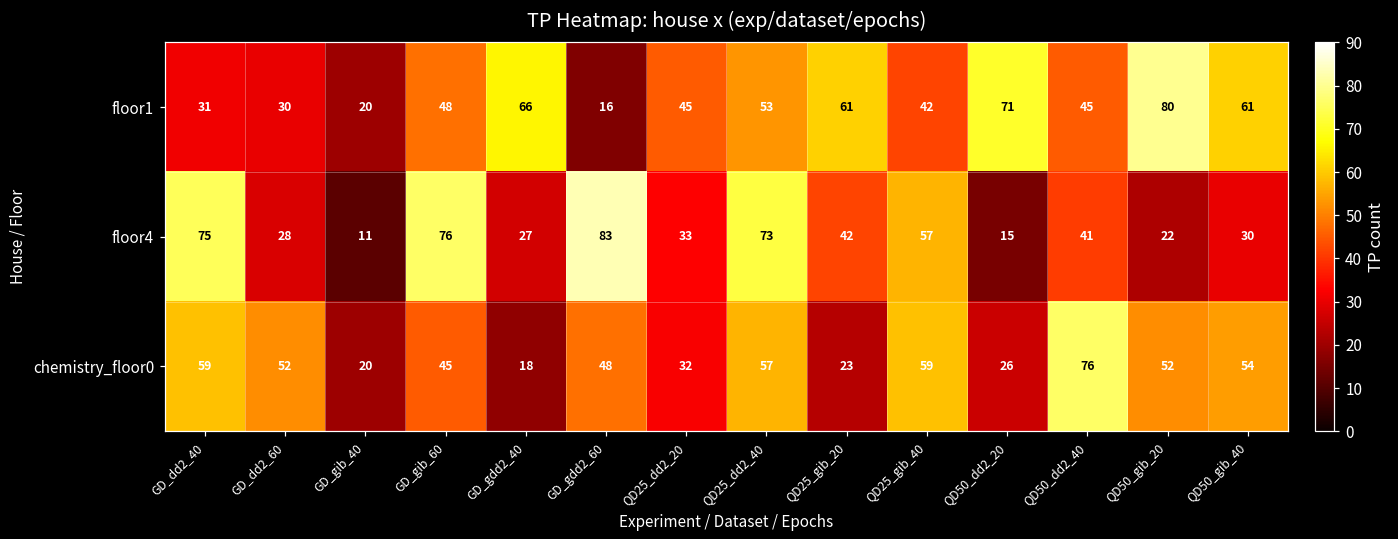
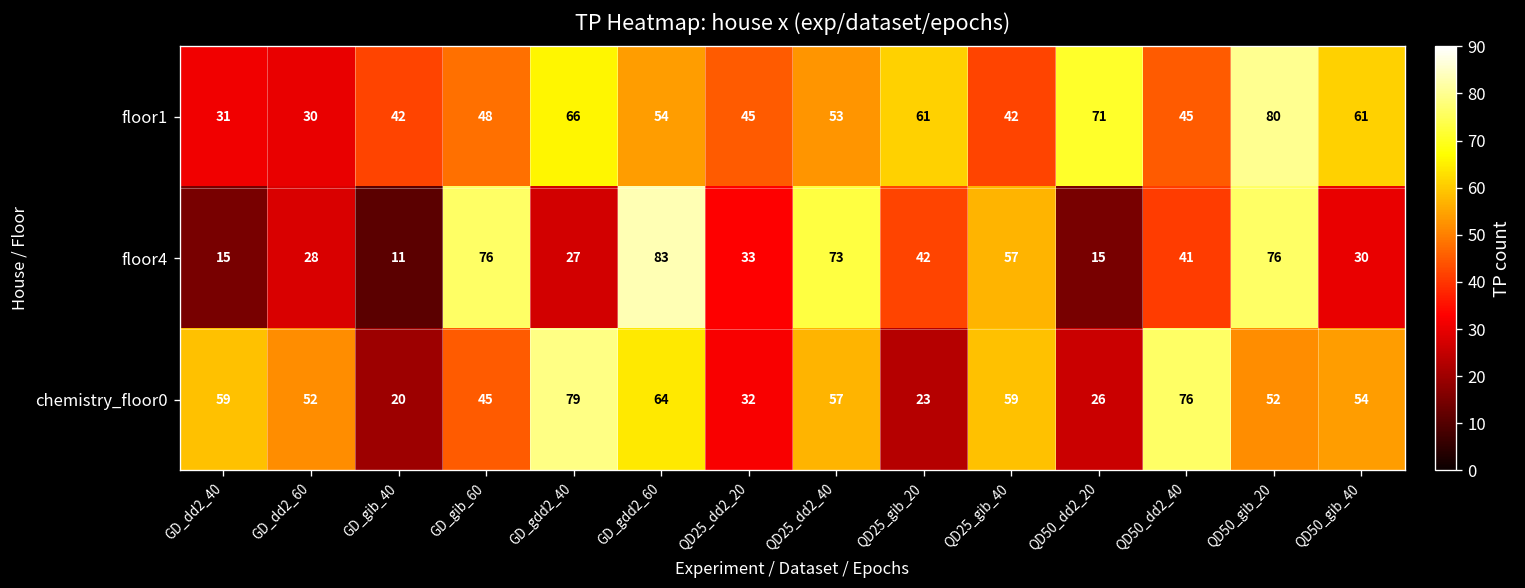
floor1, GD_gib_40: 20 -> 42
floor1, GD_gdd2_60: 16 -> 54
floor4, GD_dd2_40: 75 -> 15
floor4, QD50_gib_20: 22 -> 76
chemistry_floor0, GD_gdd2_40: 18 -> 79
chemistry_floor0, GD_gdd2_60: 48 -> 64
